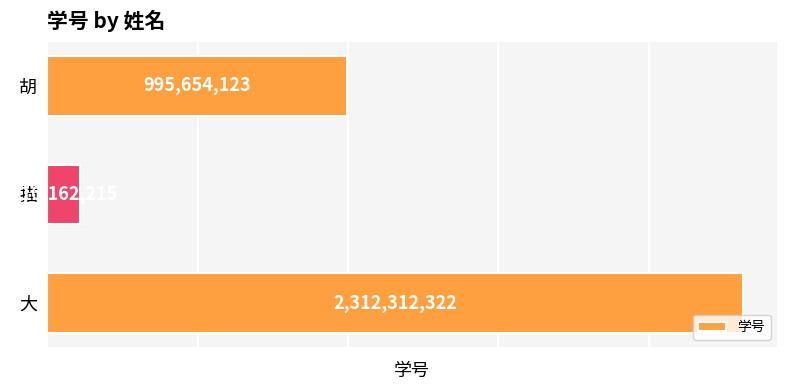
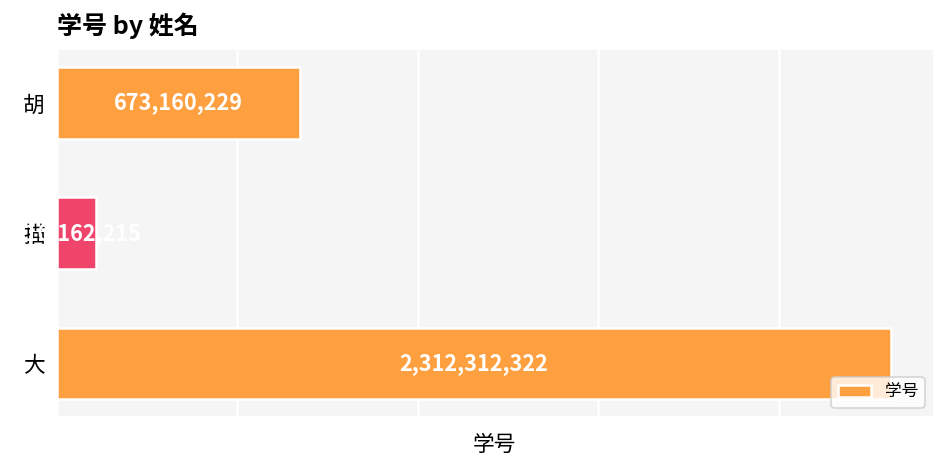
胡: 995,654,123 -> 673,160,229
